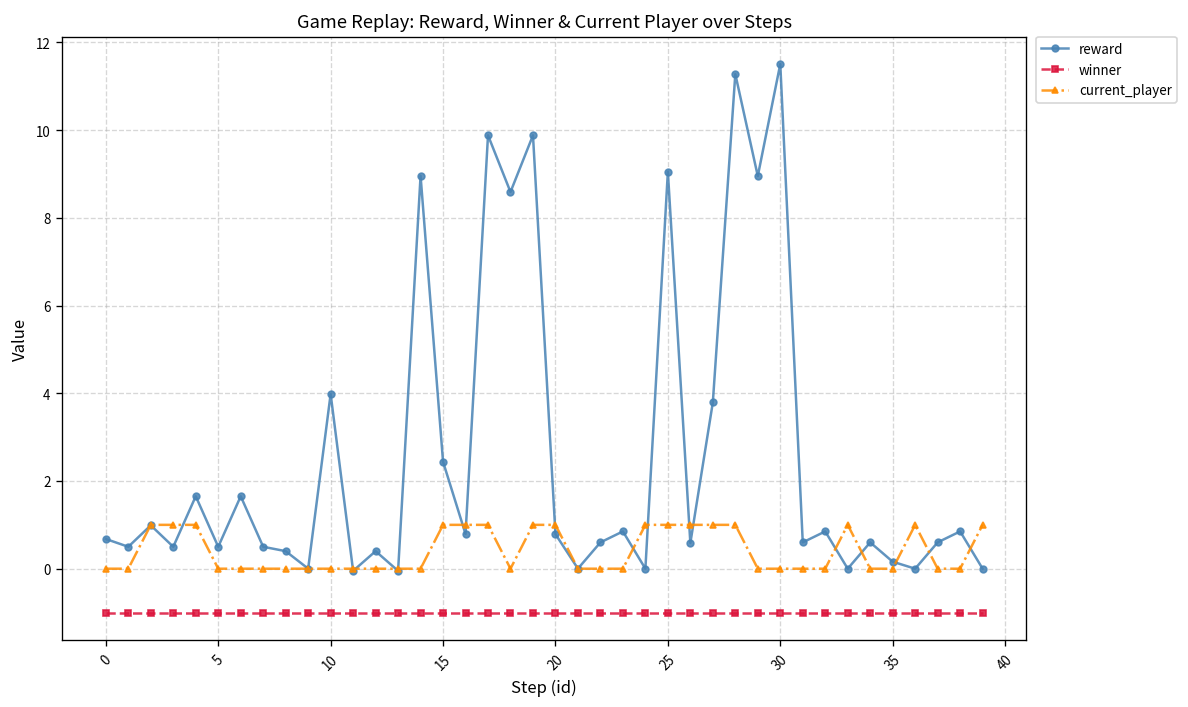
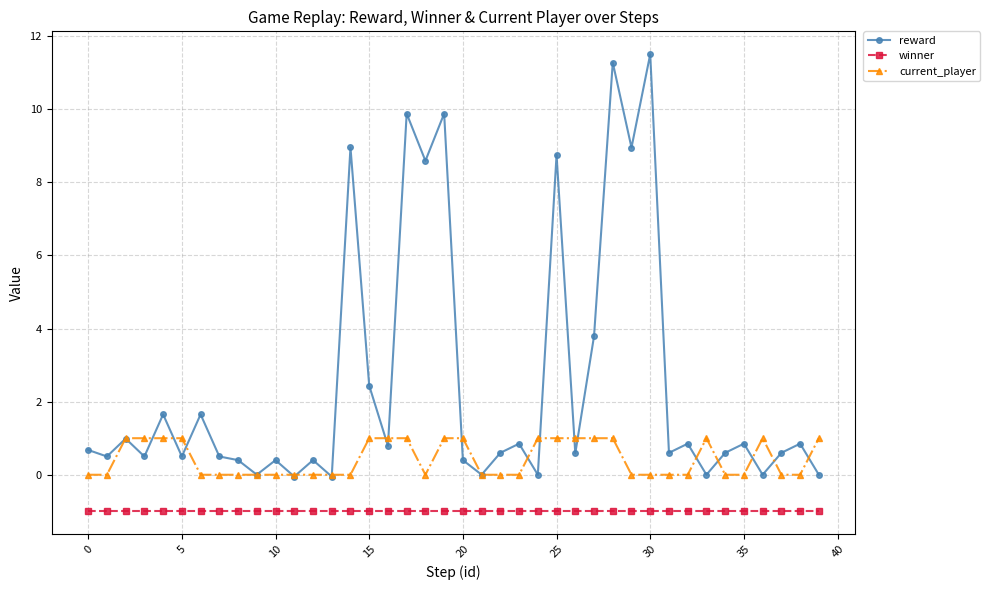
current_player, 5: 0 -> 1
reward, 10: 4.0 -> 0.4
reward, 20: 0.8 -> 0.4
reward, 25: 9.1 -> 8.8
reward, 35: 0.2 -> 0.9
